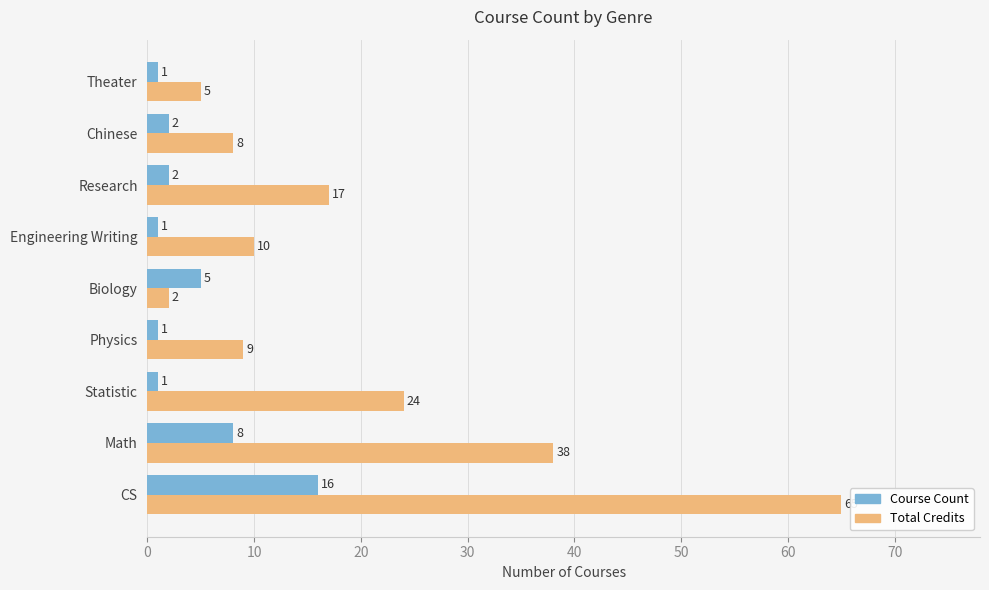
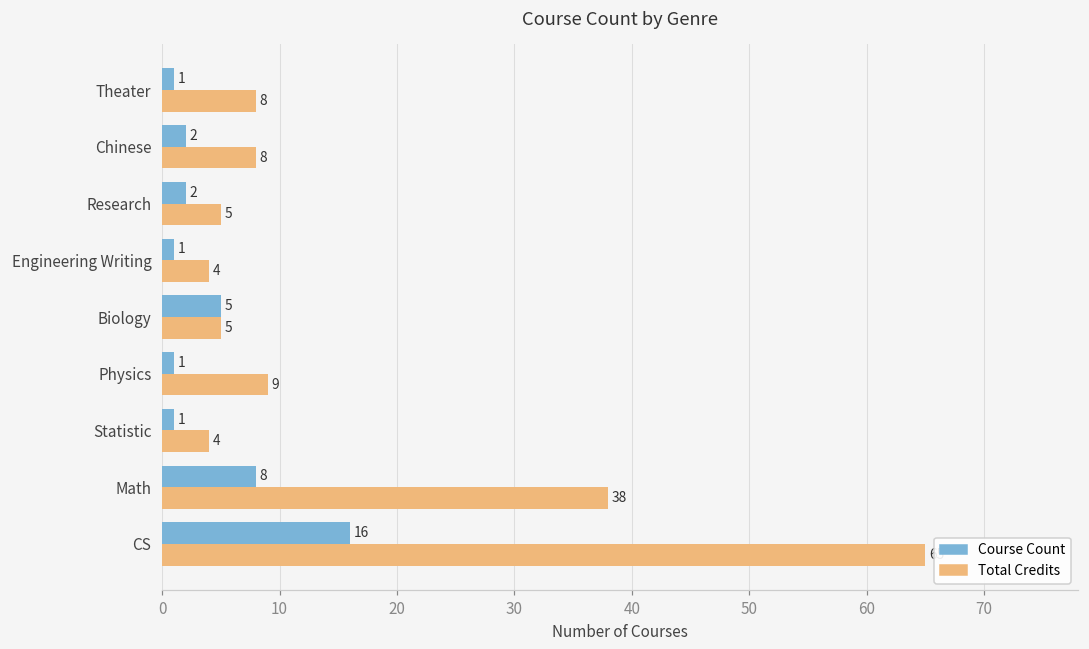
Total Credits, Theater: 5 -> 8
Total Credits, Research: 17 -> 5
Total Credits, Engineering Writing: 10 -> 4
Total Credits, Biology: 2 -> 5
Total Credits, Statistic: 24 -> 4
